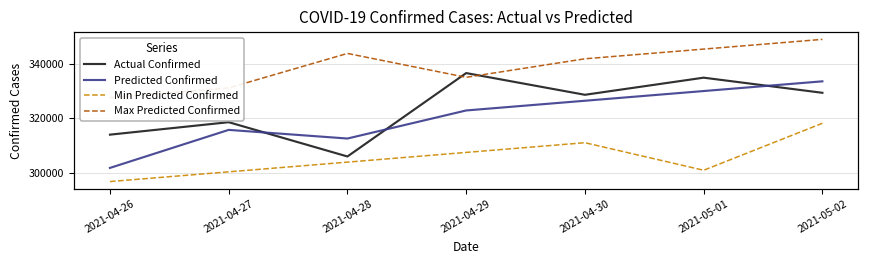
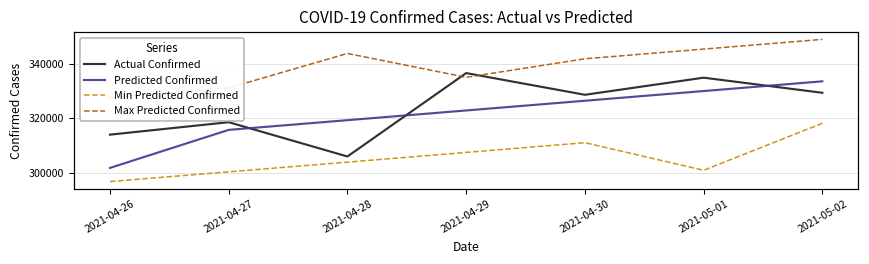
Predicted Confirmed, 2021-04-28: 313000 -> 319000
